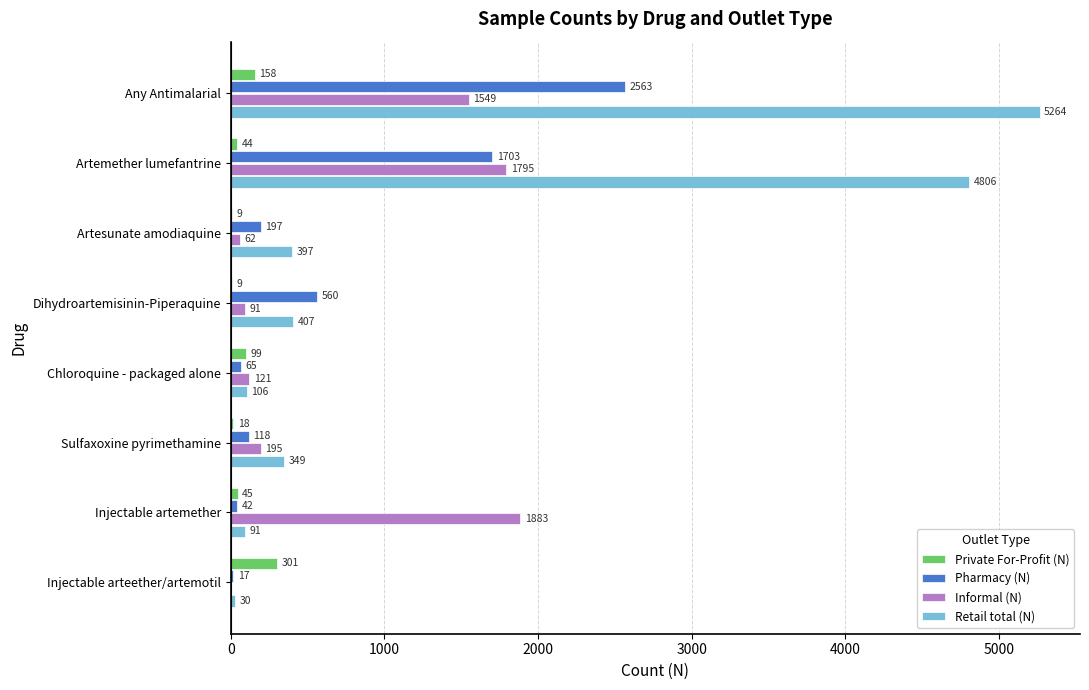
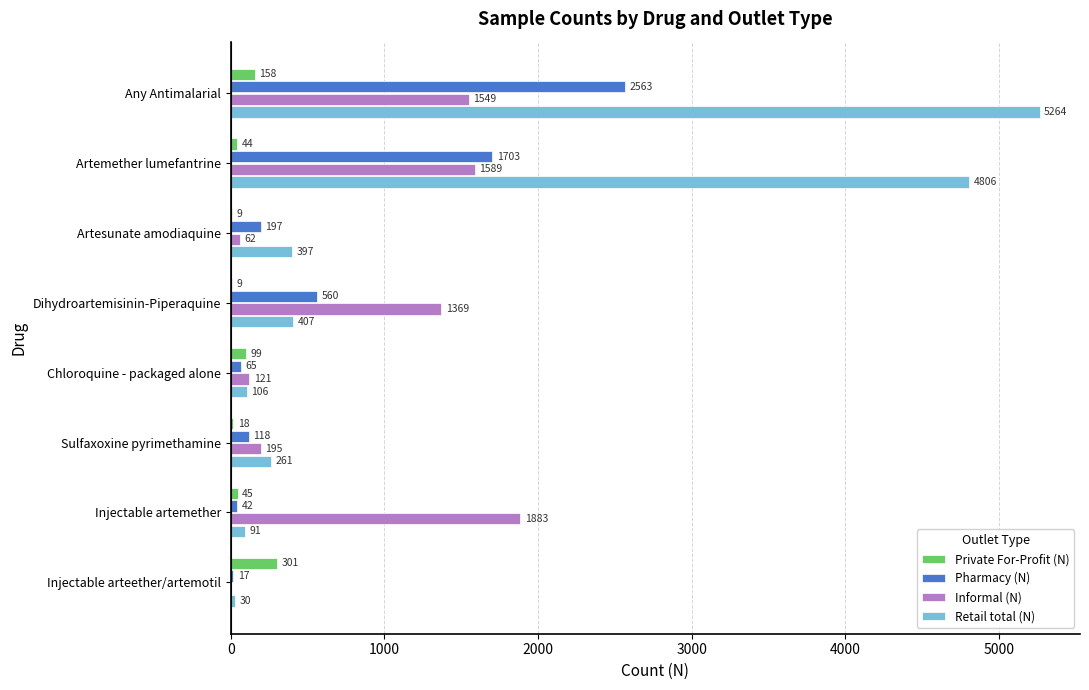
Informal (N), Artemether lumefantrine: 1795 -> 1589
Informal (N), Dihydroartemisinin-Piperaquine: 91 -> 1369
Retail total (N), Sulfaxoxine pyrimethamine: 349 -> 261
